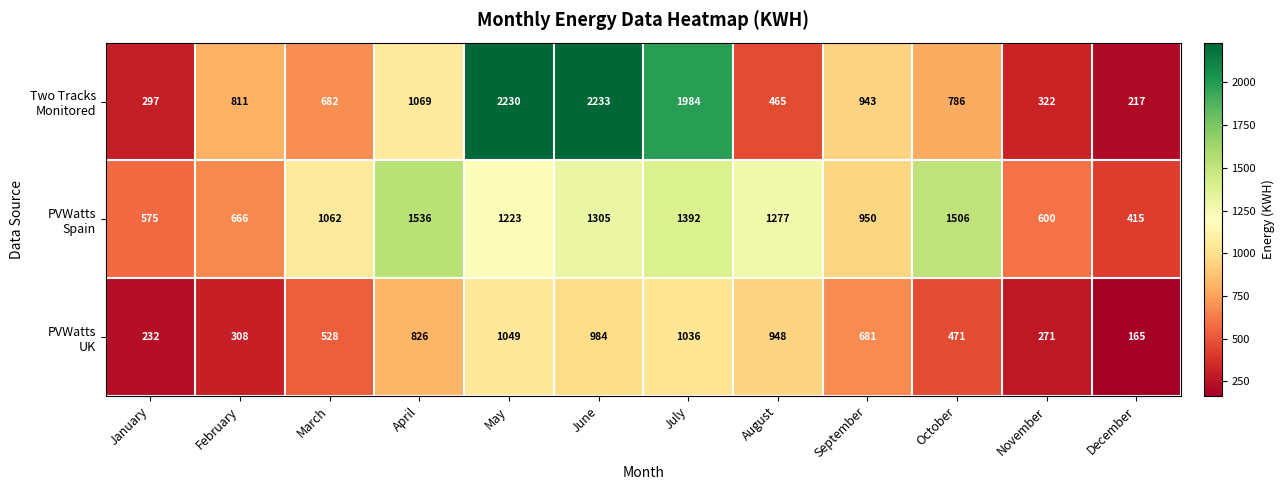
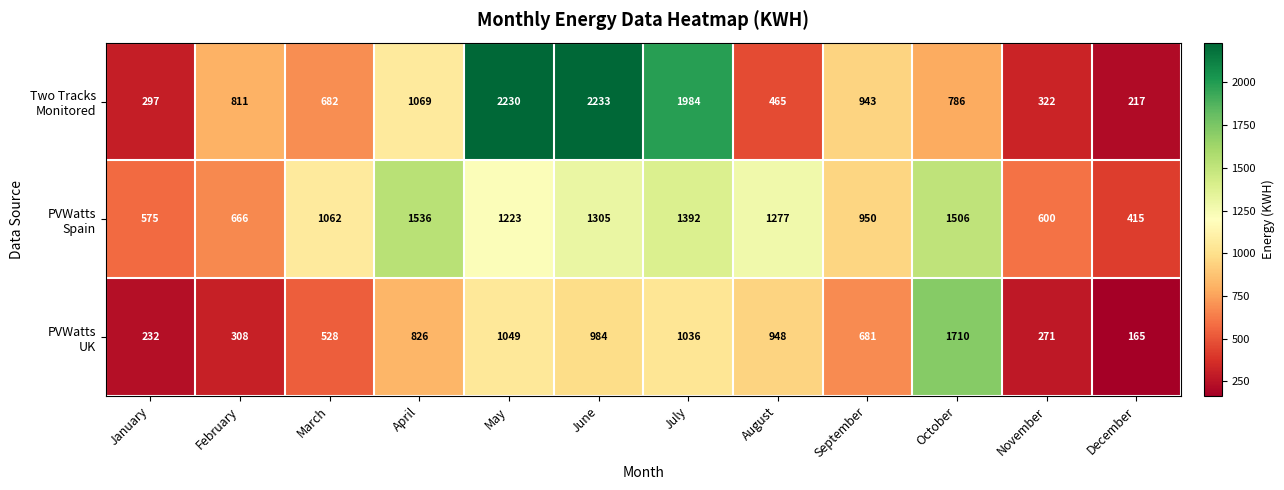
PVWatts UK, October: 471 -> 1710
